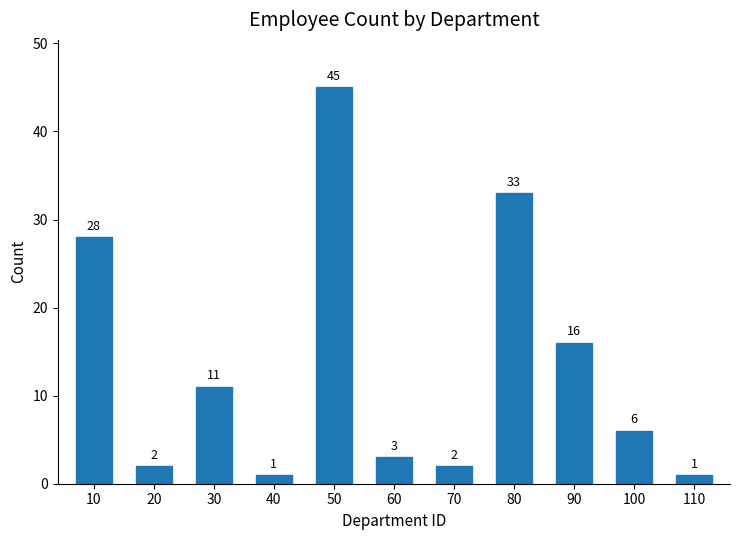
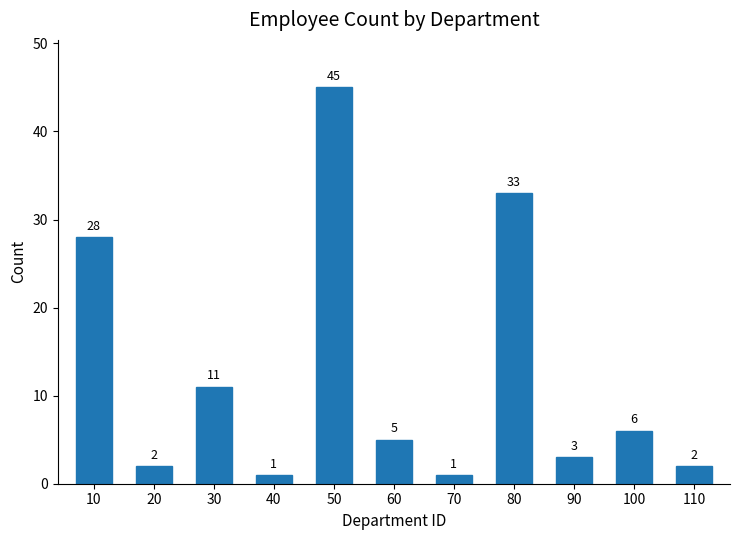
60: 3 -> 5
70: 2 -> 1
90: 16 -> 3
110: 1 -> 2
